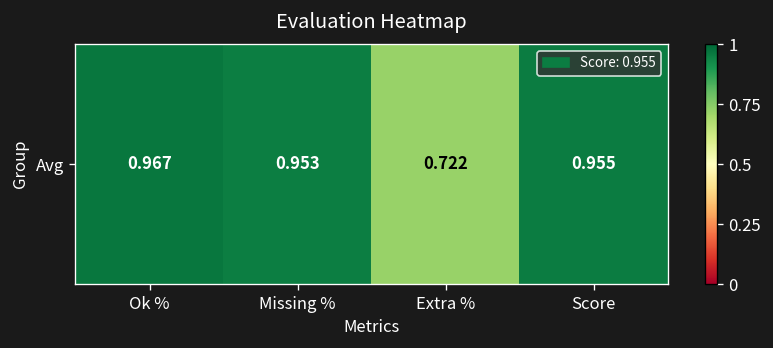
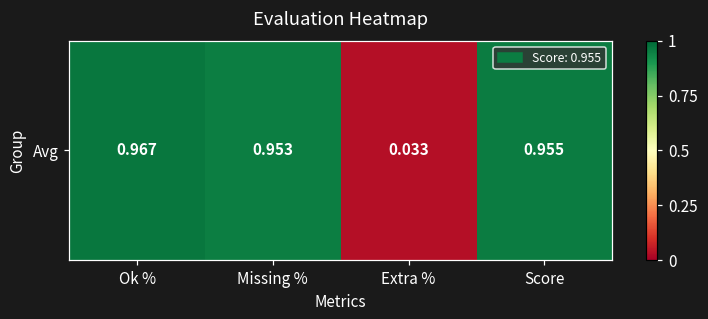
Avg, Extra %: 0.722 -> 0.033
